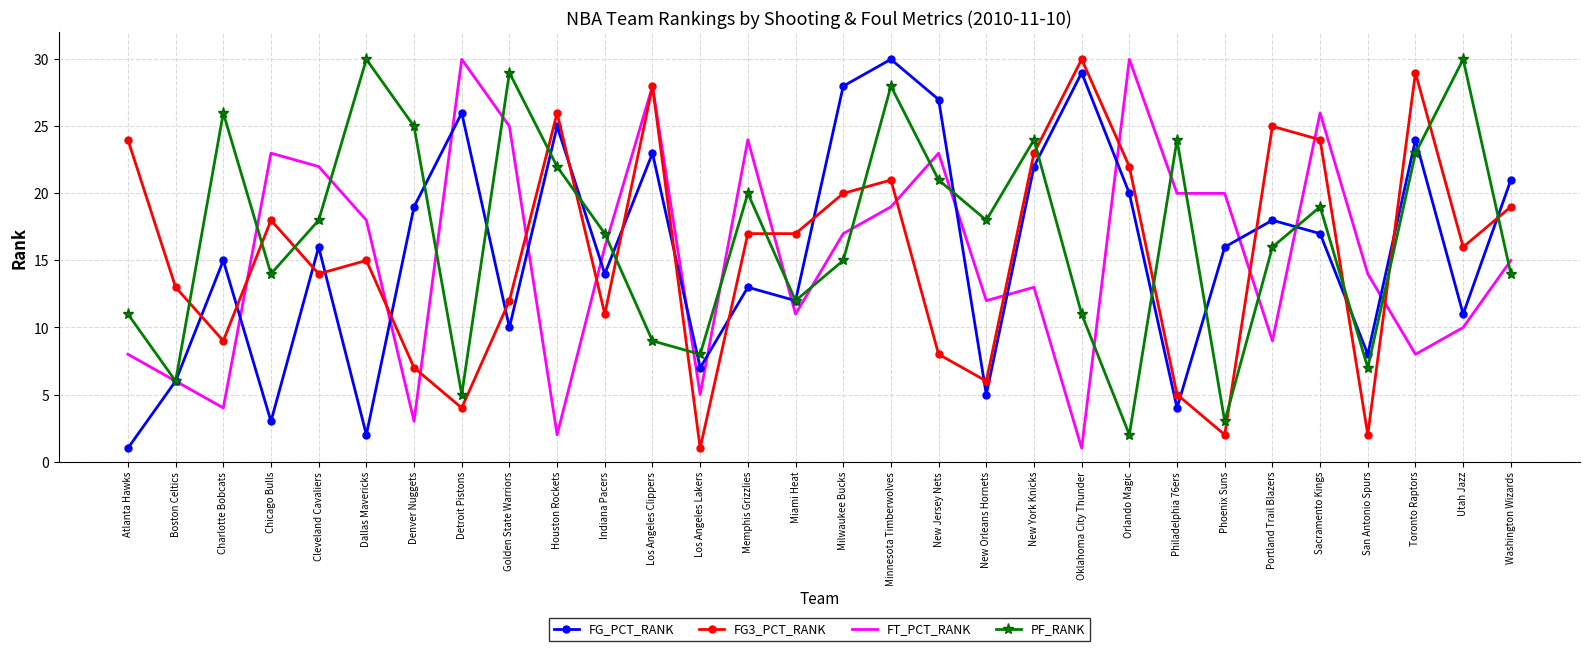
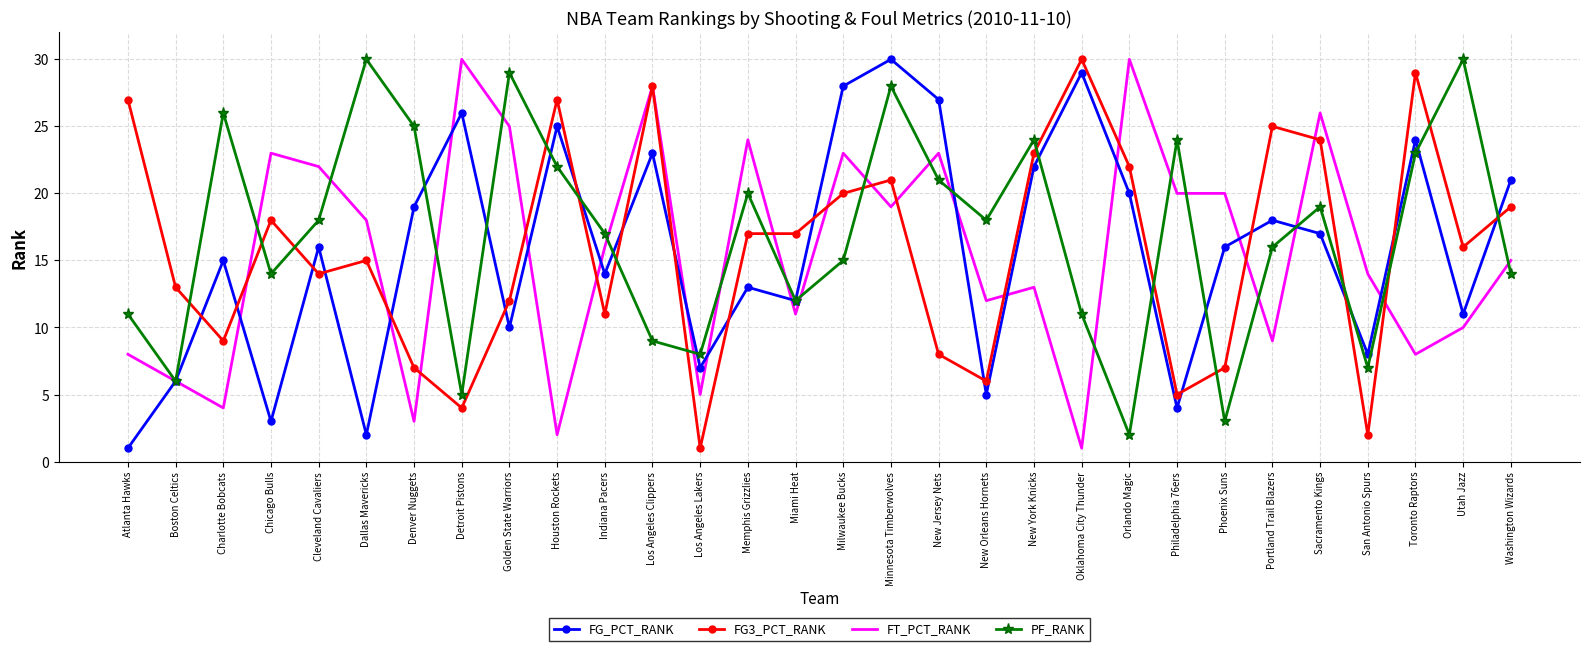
FG3_PCT_RANK, Atlanta Hawks: 24 -> 27
FG3_PCT_RANK, Houston Rockets: 26 -> 27
FT_PCT_RANK, Milwaukee Bucks: 17 -> 23
FG3_PCT_RANK, Phoenix Suns: 2 -> 7
